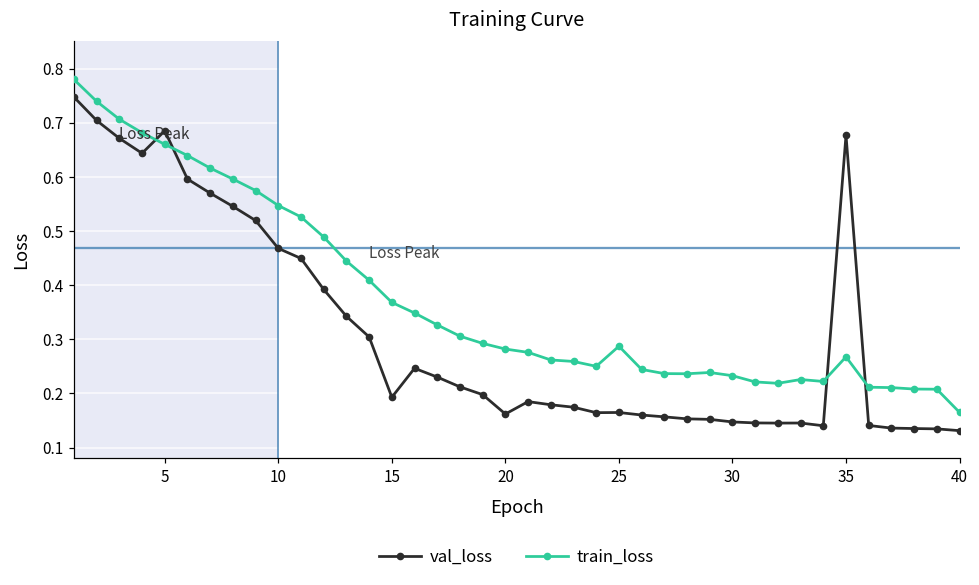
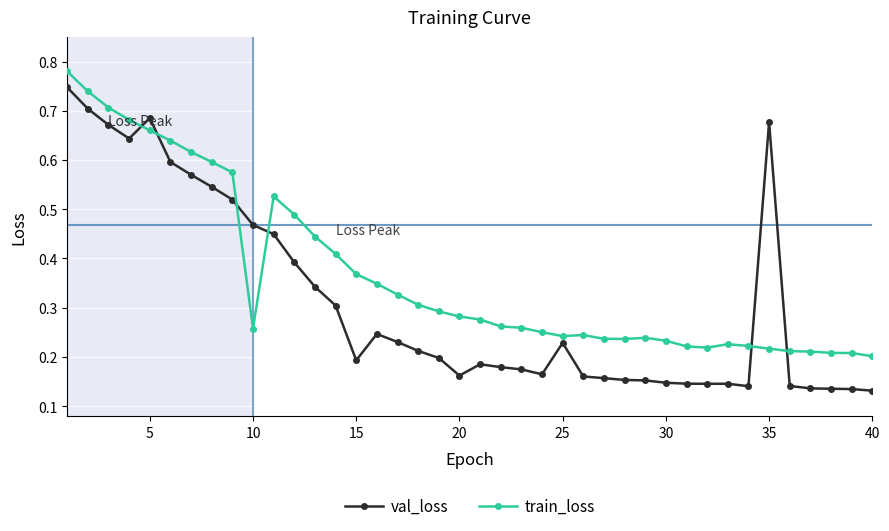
train_loss, 10: 0.55 -> 0.26
val_loss, 25: 0.16 -> 0.23
train_loss, 25: 0.29 -> 0.24
train_loss, 35: 0.27 -> 0.22
train_loss, 40: 0.17 -> 0.20
